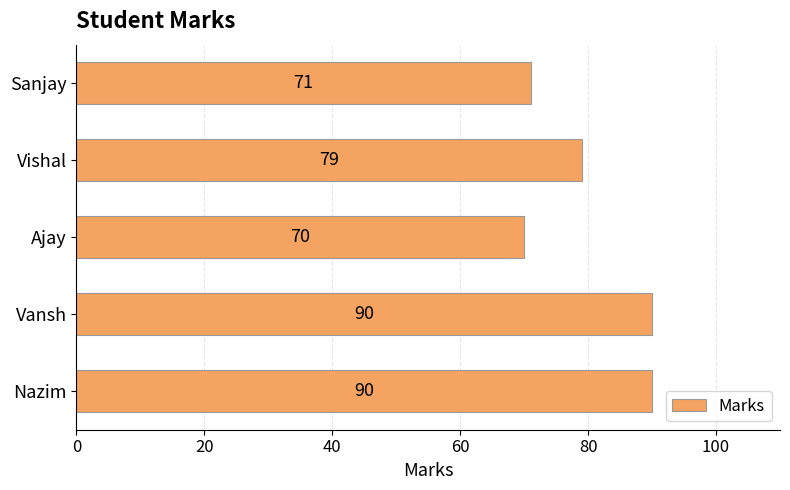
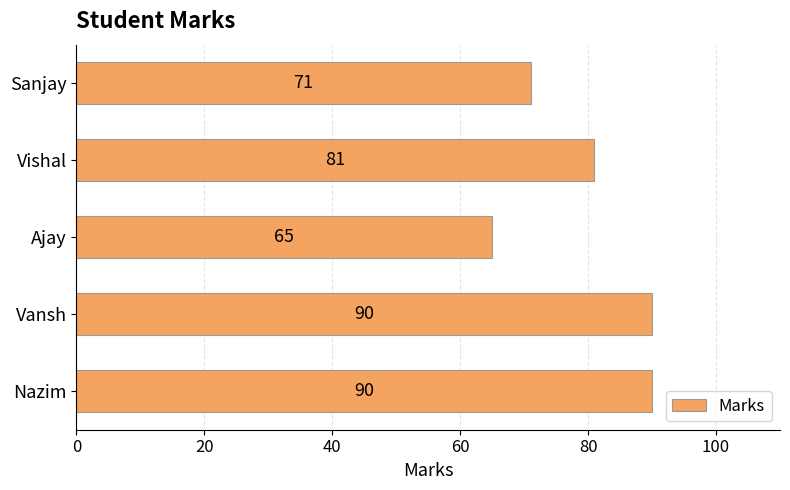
Vishal: 79 -> 81
Ajay: 70 -> 65
